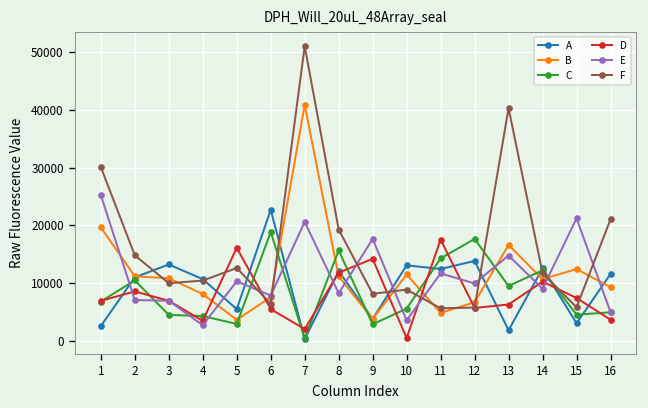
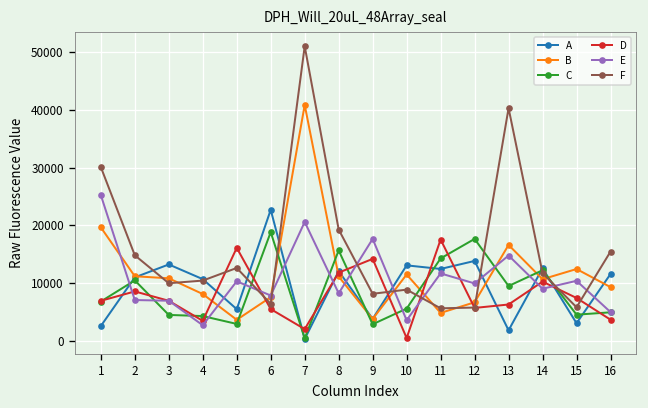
E, 15: 21000 -> 10000
F, 16: 21000 -> 15000
